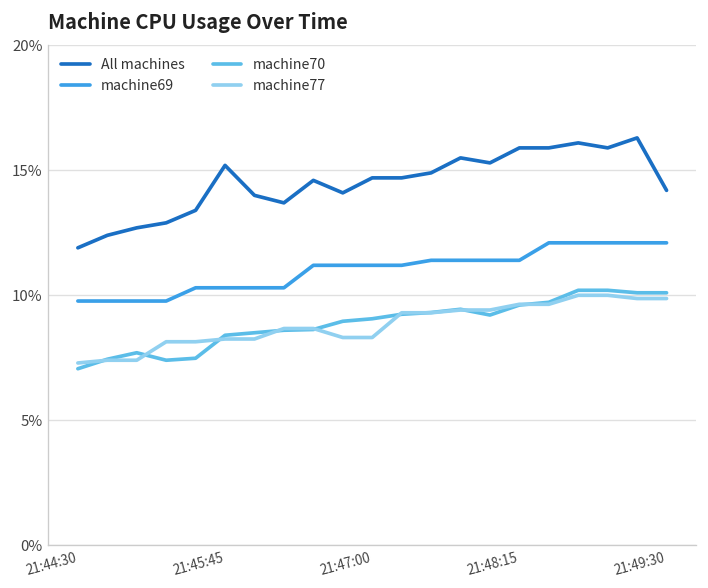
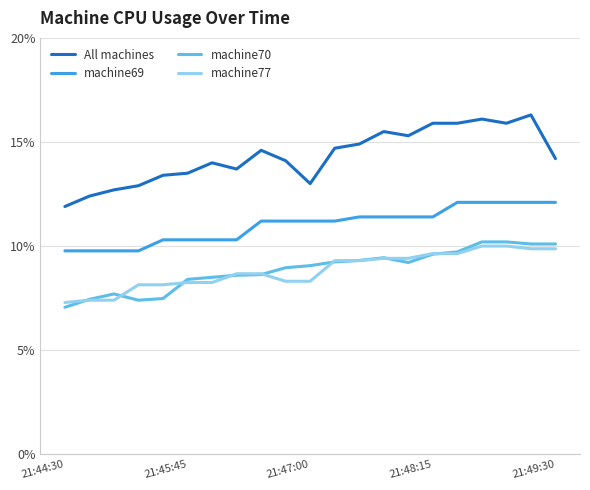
All machines, 21:45:45: 15.2% -> 13.5%
All machines, 21:47:00: 14.7% -> 13.0%
